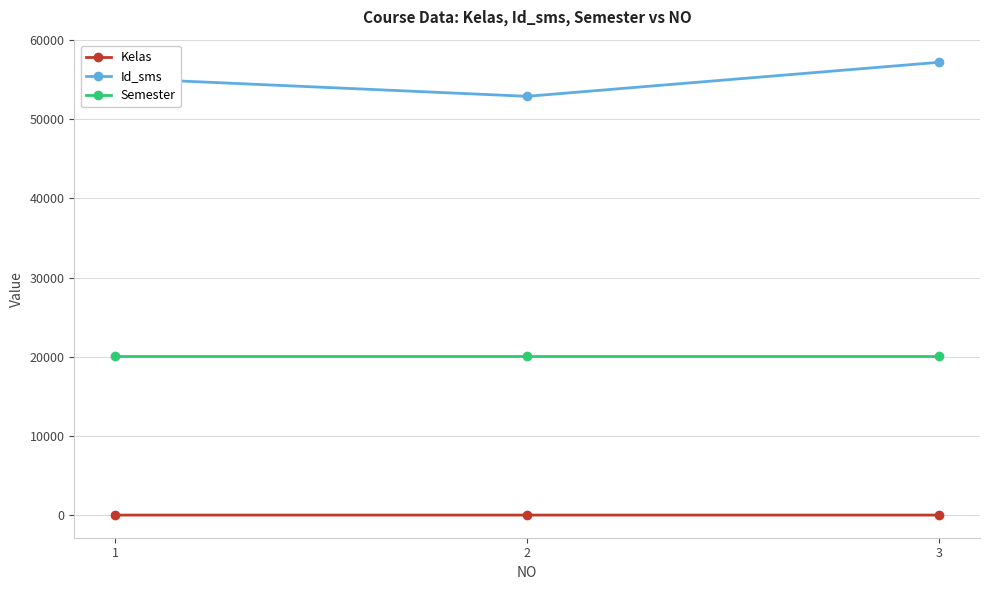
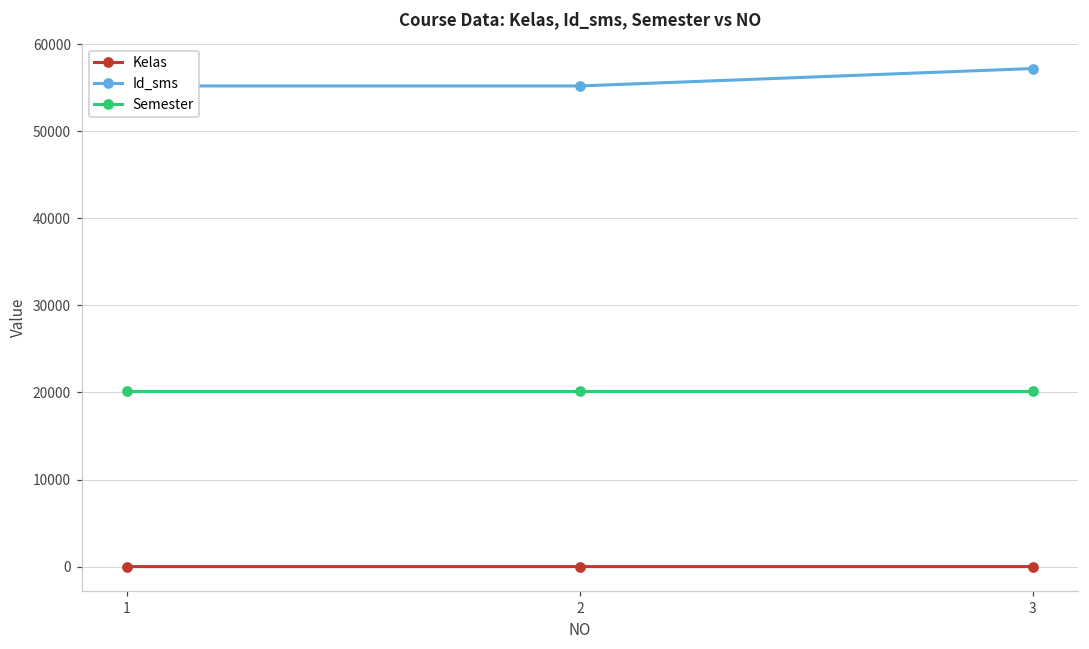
Id_sms, 2: 53000 -> 55000
